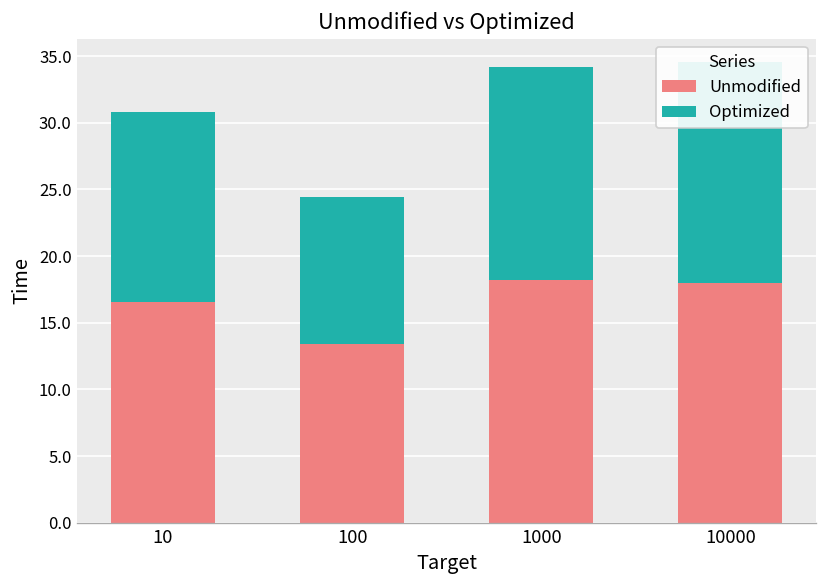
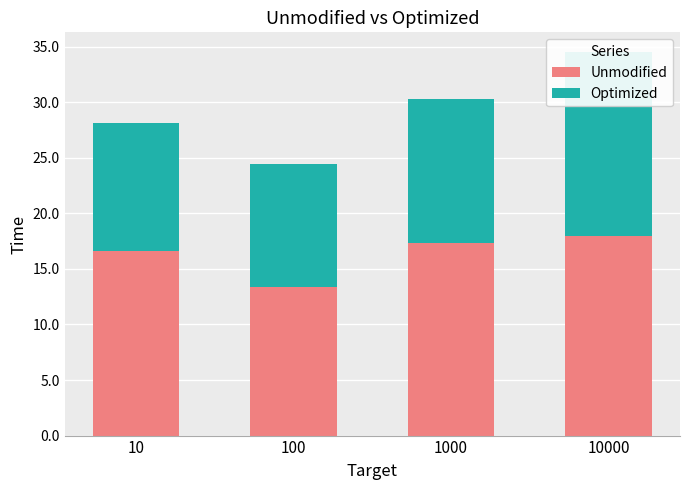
Optimized, 10: 14.2 -> 11.6
Unmodified, 1000: 18.2 -> 17.4
Optimized, 1000: 15.9 -> 12.9
